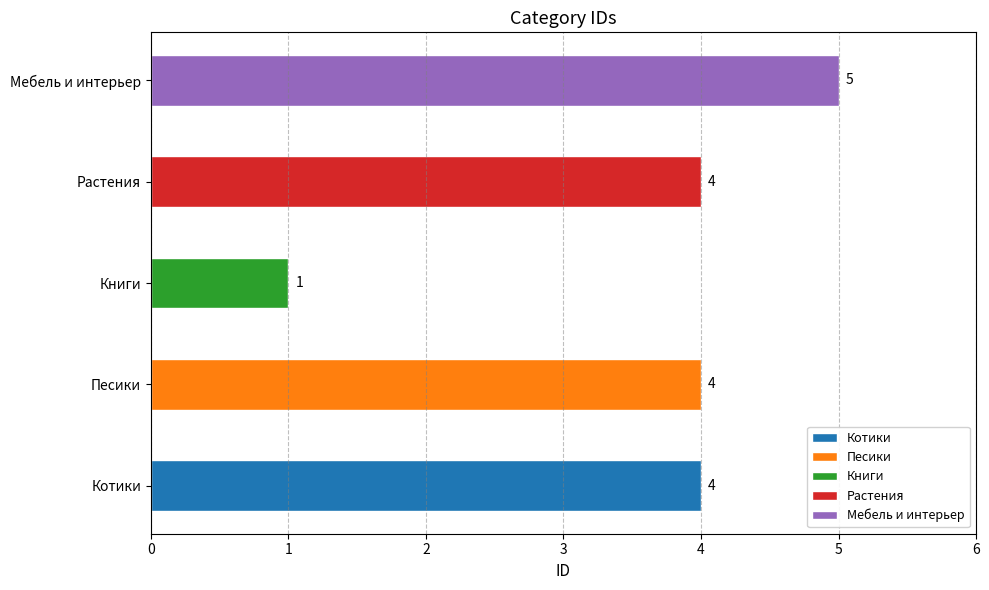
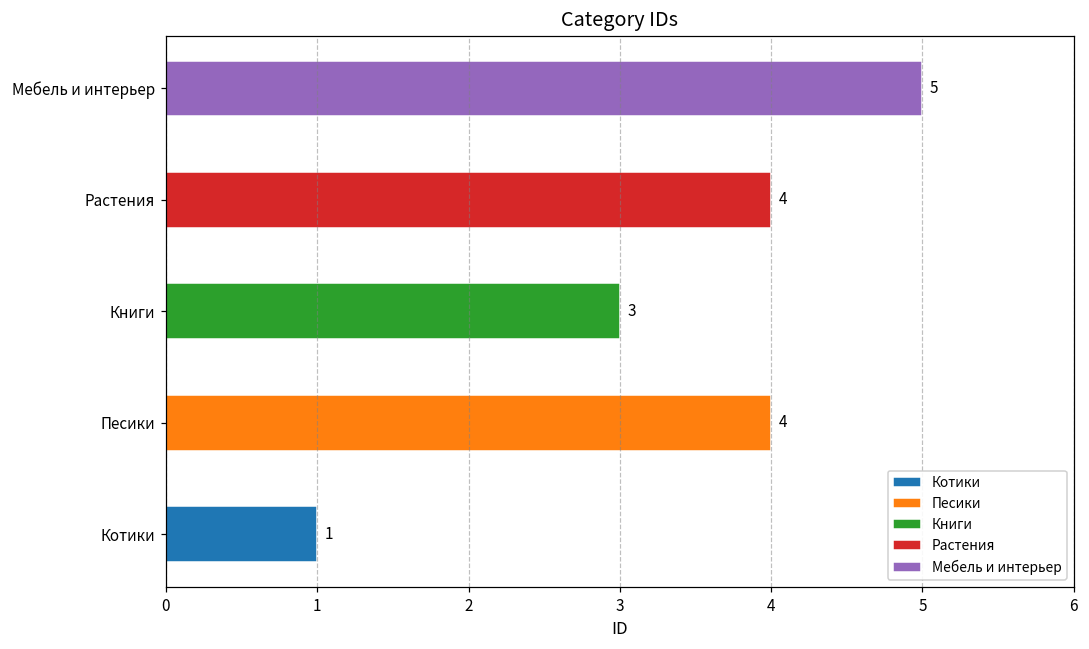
Книги: 1 -> 3
Котики: 4 -> 1
